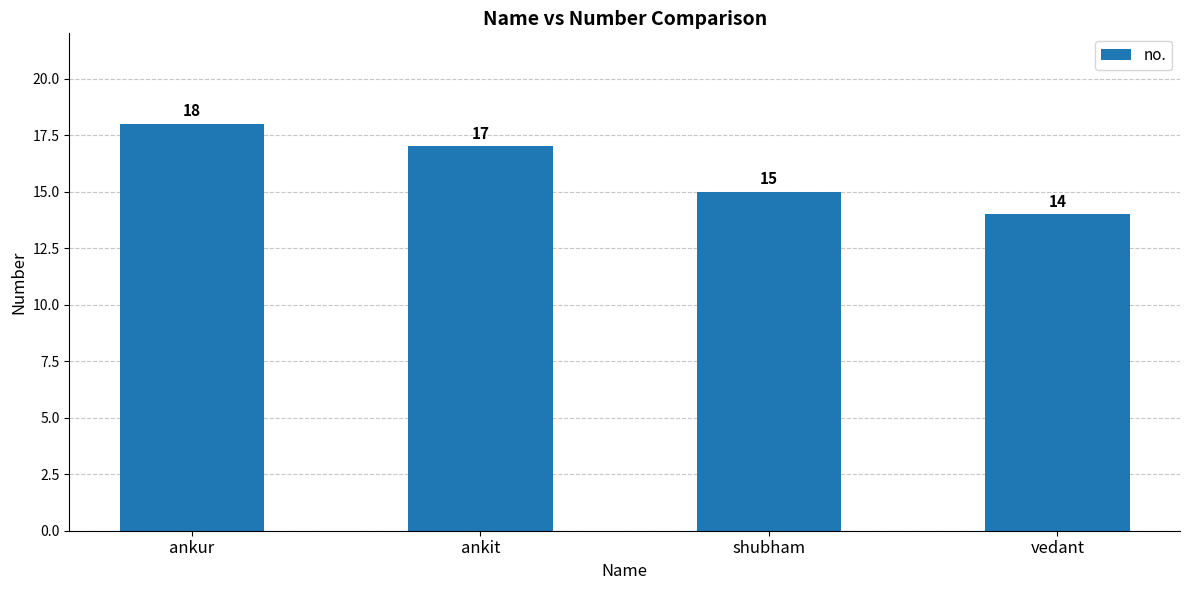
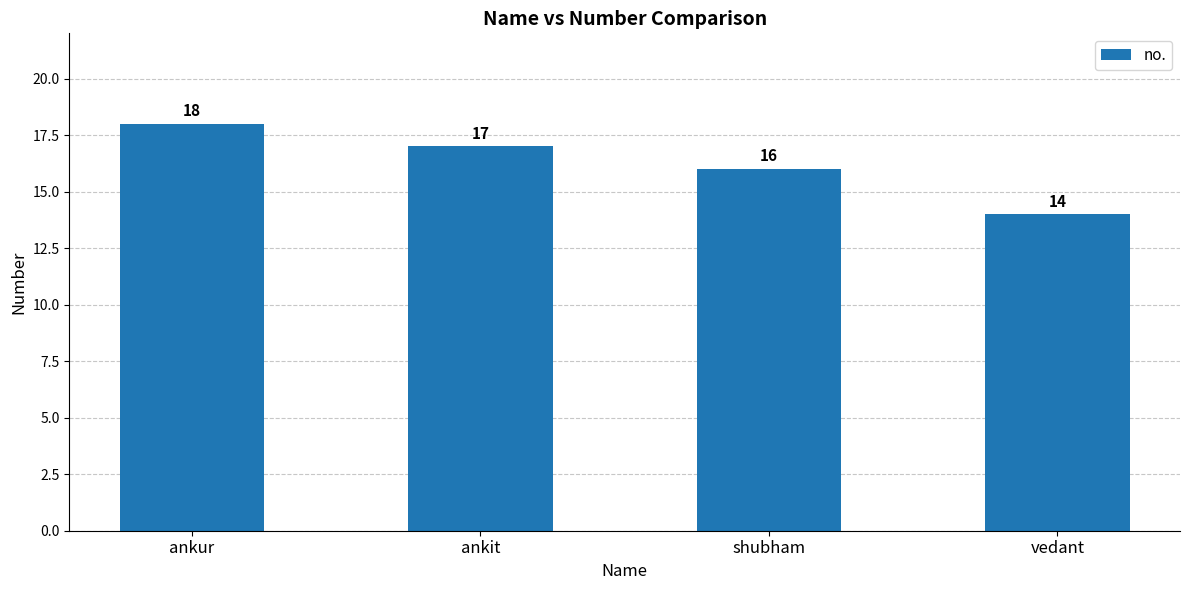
shubham: 15 -> 16
